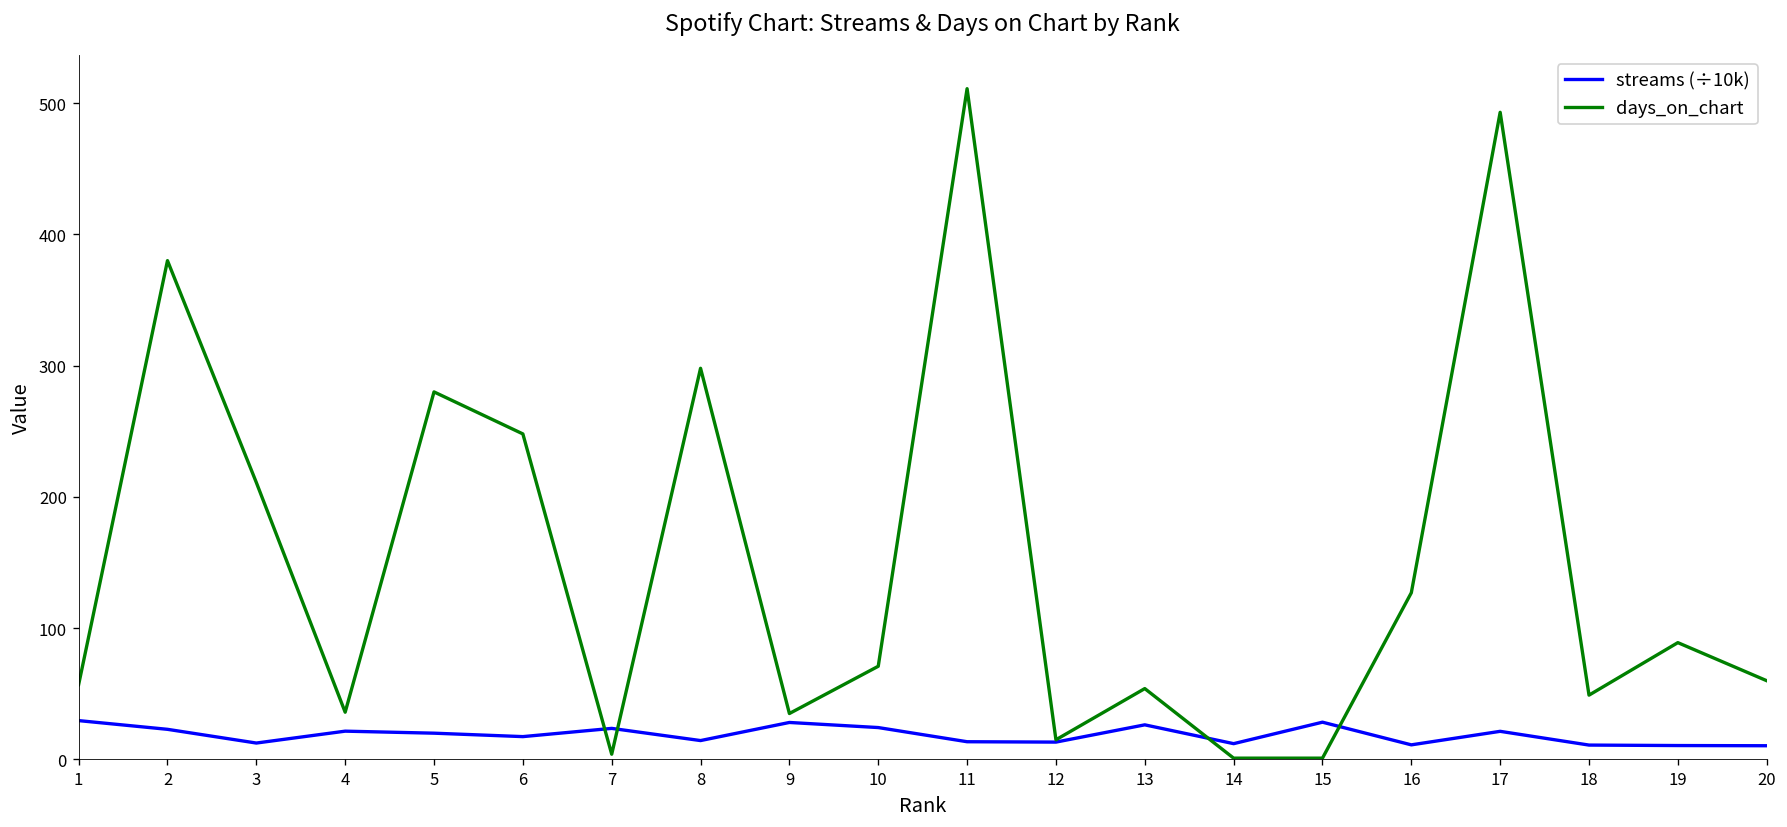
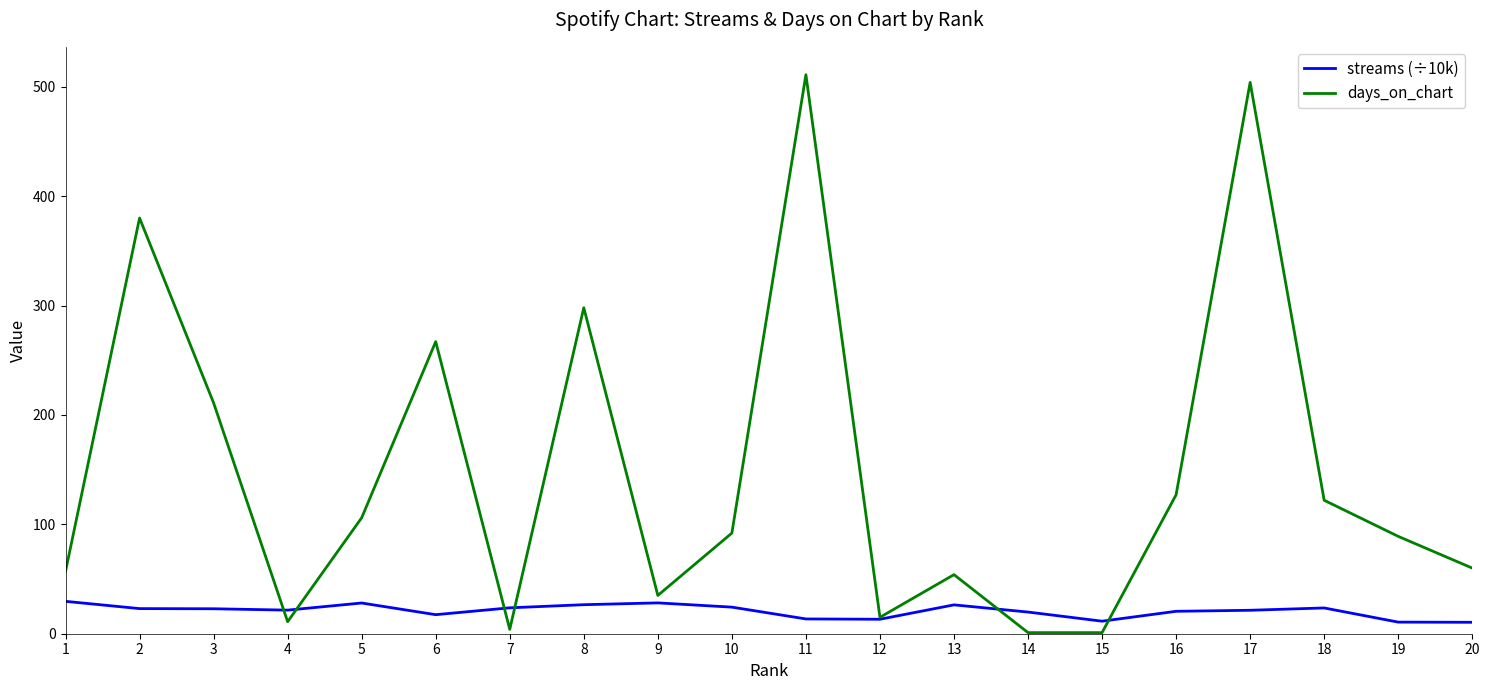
streams (÷10k), 3: 13 -> 23
days_on_chart, 4: 36 -> 11
streams (÷10k), 5: 20 -> 28
days_on_chart, 5: 280 -> 106
days_on_chart, 6: 248 -> 267
streams (÷10k), 8: 14 -> 27
days_on_chart, 10: 71 -> 92
streams (÷10k), 14: 12 -> 20
streams (÷10k), 15: 28 -> 11
streams (÷10k), 16: 11 -> 20
days_on_chart, 17: 493 -> 504
streams (÷10k), 18: 11 -> 24
days_on_chart, 18: 49 -> 122
